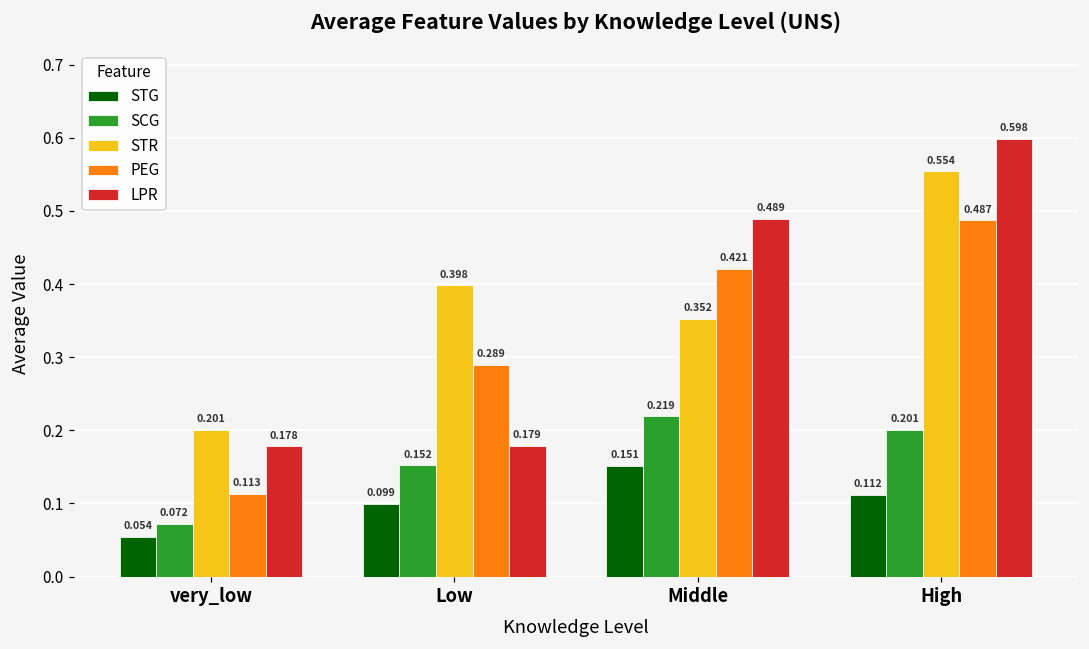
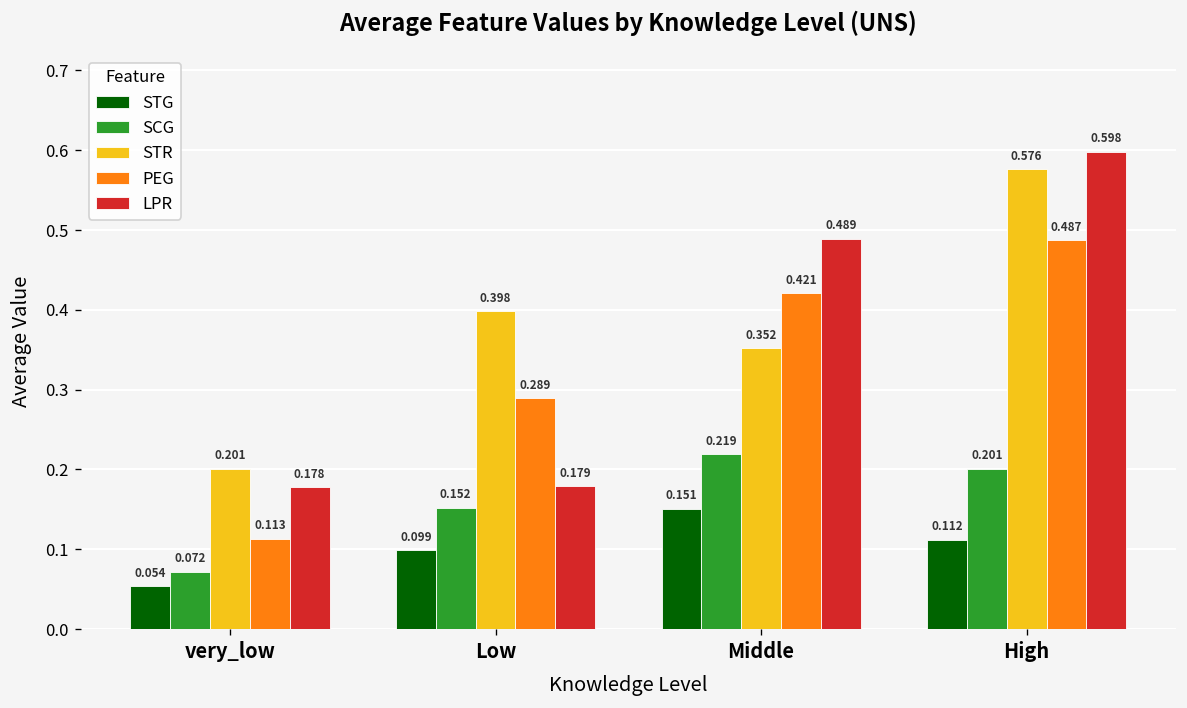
STR, High: 0.554 -> 0.576
